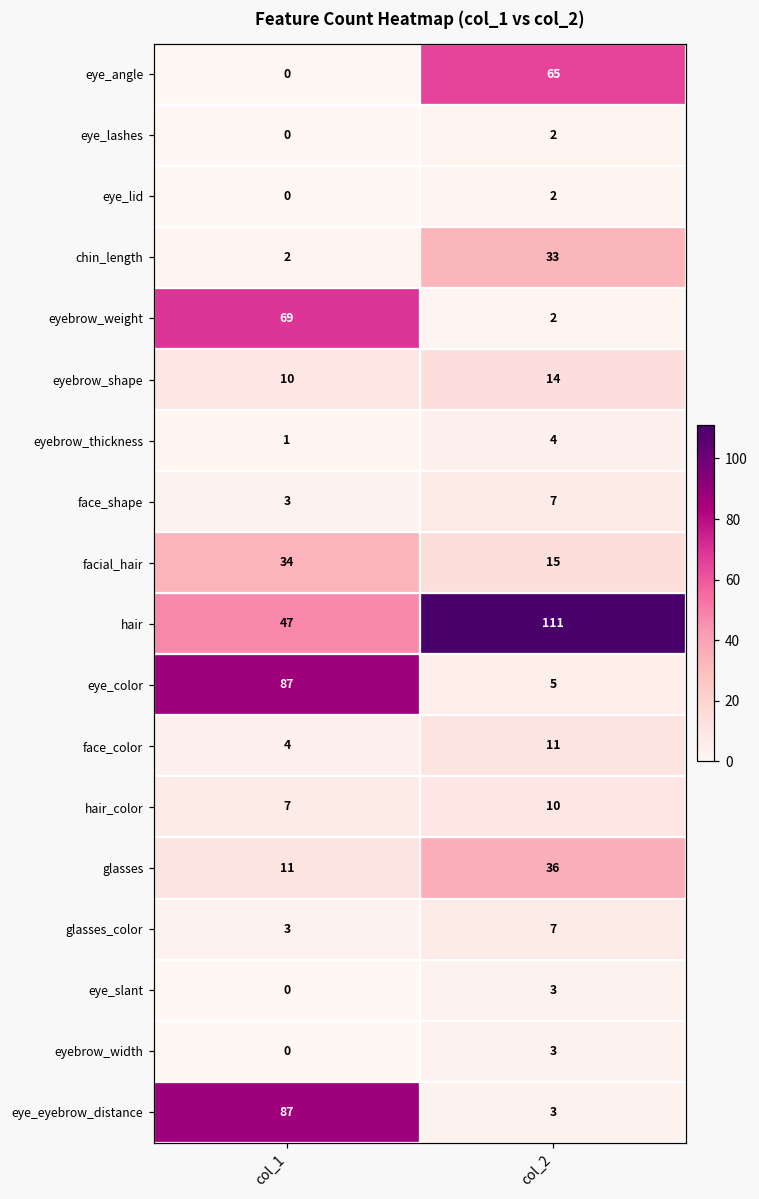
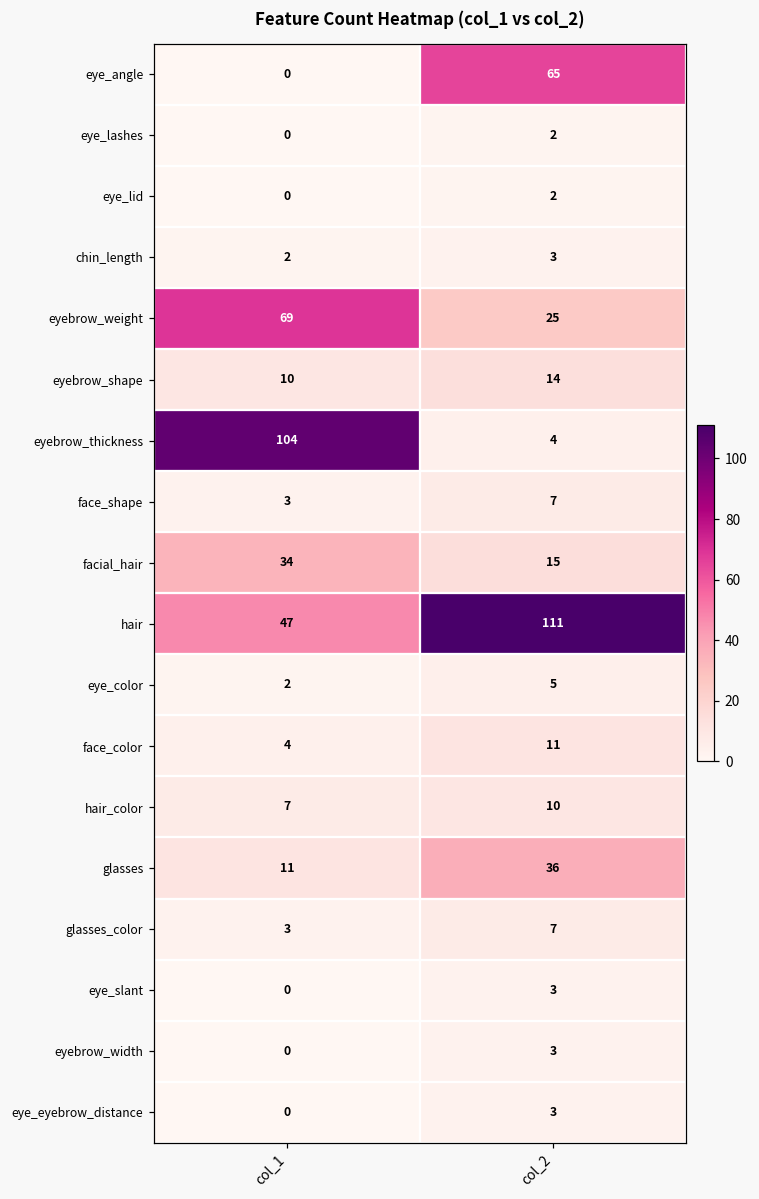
chin_length, col_2: 33 -> 3
eyebrow_weight, col_2: 2 -> 25
eyebrow_thickness, col_1: 1 -> 104
eye_color, col_1: 87 -> 2
eye_eyebrow_distance, col_1: 87 -> 0
